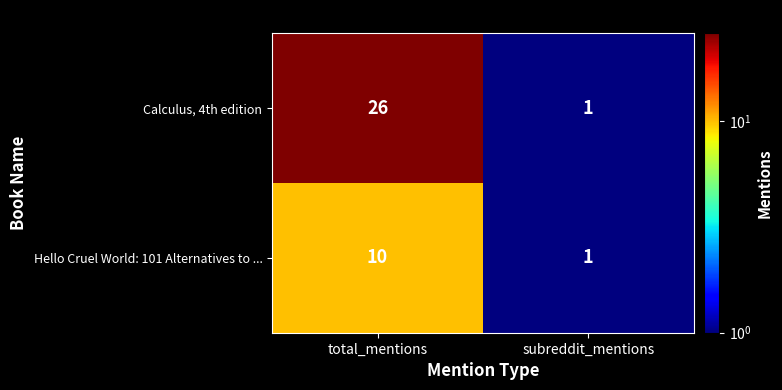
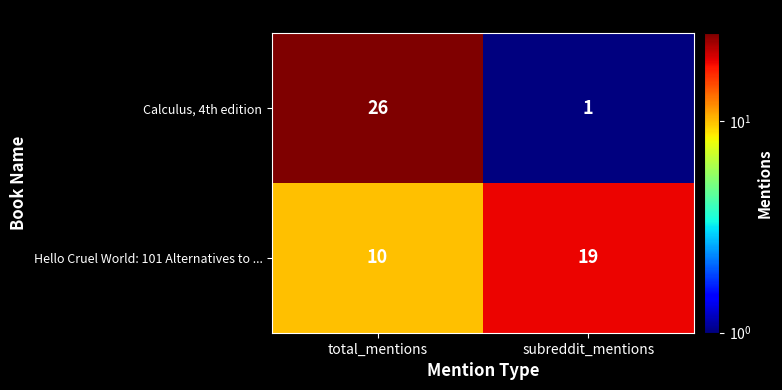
Hello Cruel World: 101 Alternatives to ..., subreddit_mentions: 1 -> 19
